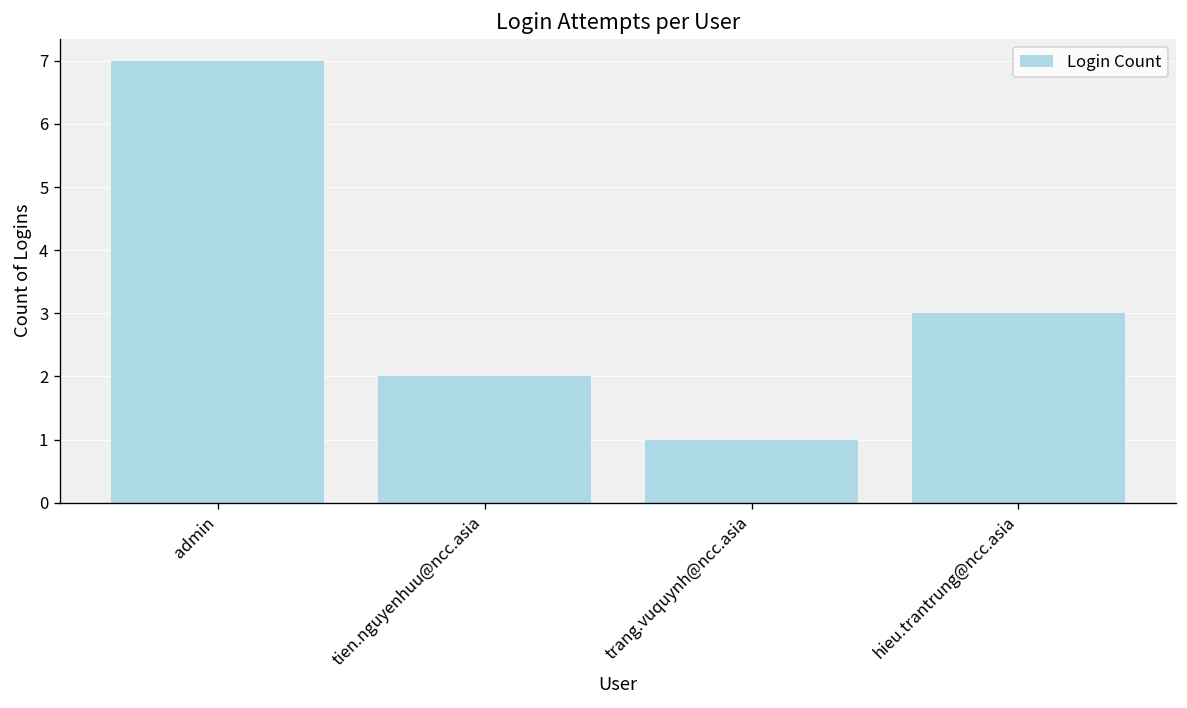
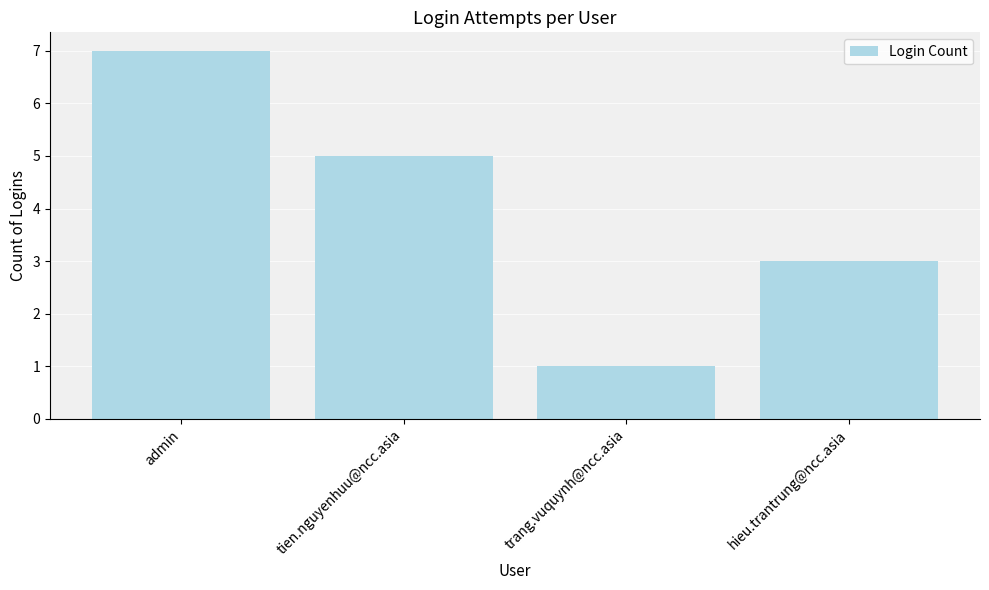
tien.nguyenhuu@ncc.asia: 2 -> 5
